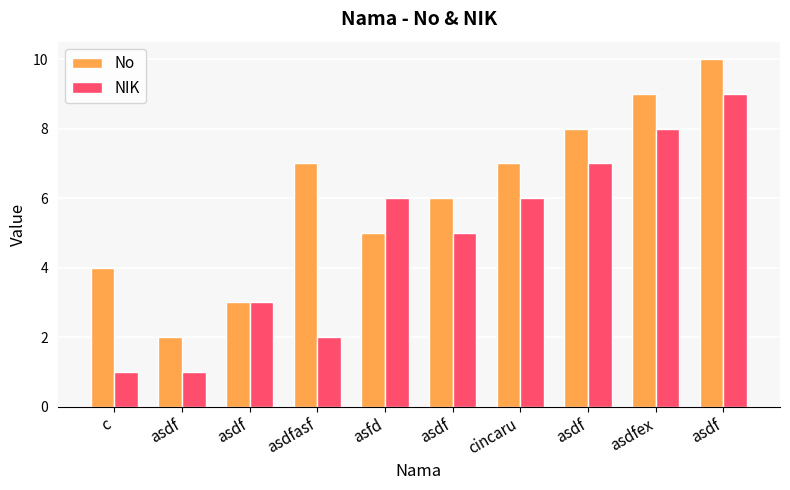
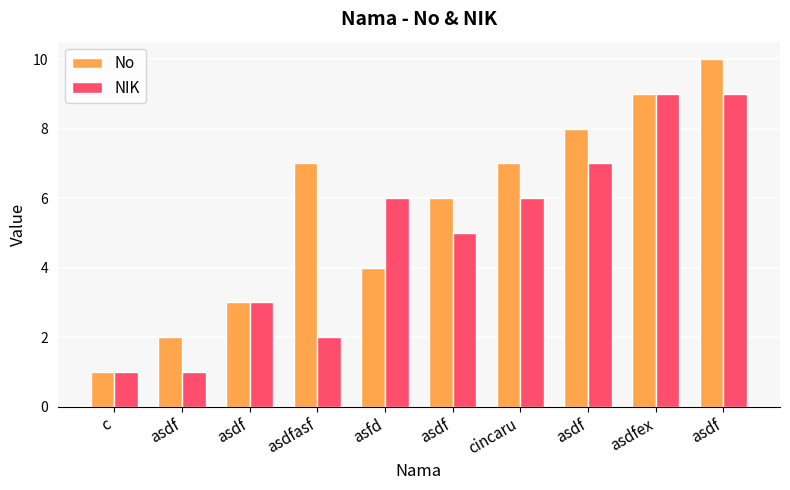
No, c: 4 -> 1
No, asfd: 5 -> 4
NIK, asdfex: 8 -> 9
